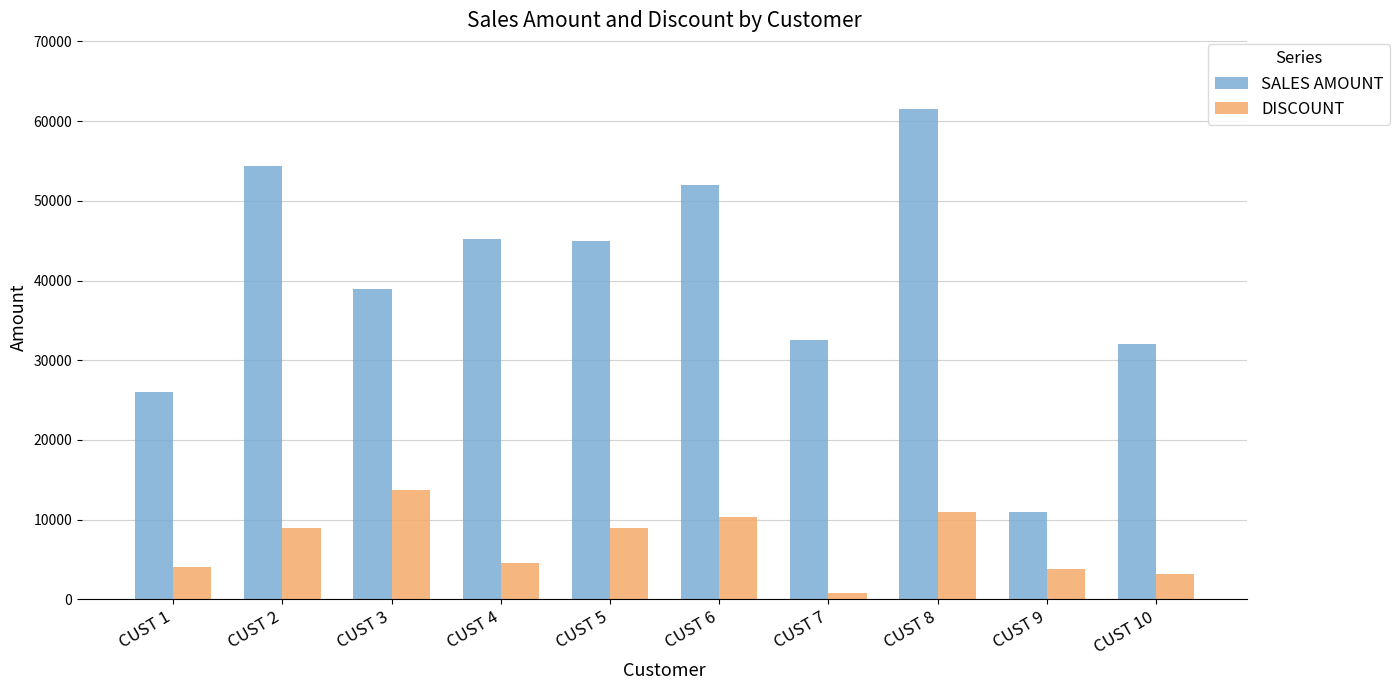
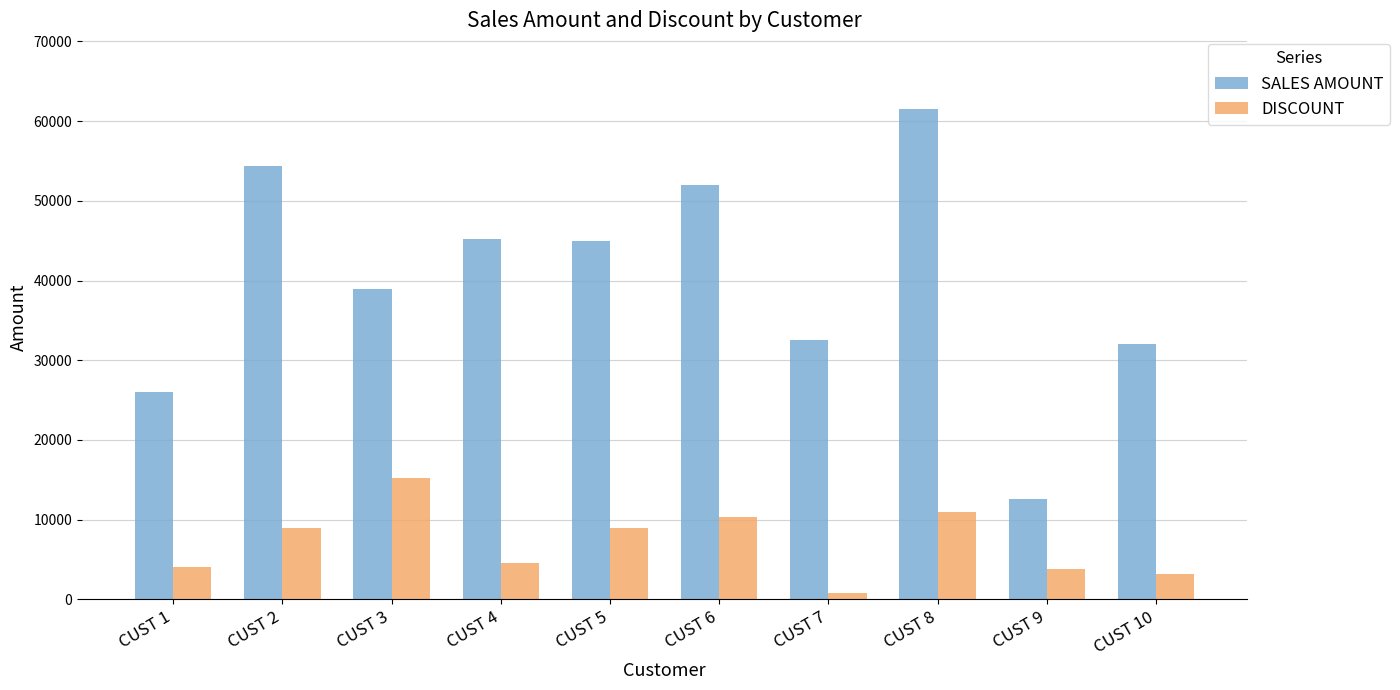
DISCOUNT, CUST 3: 14000 -> 15000
SALES AMOUNT, CUST 9: 11000 -> 13000
